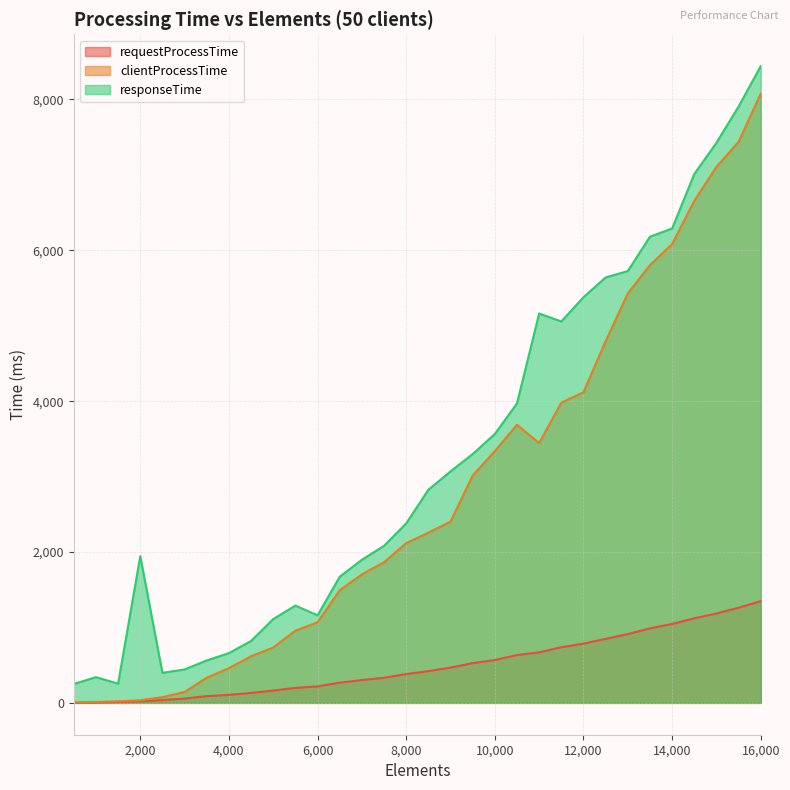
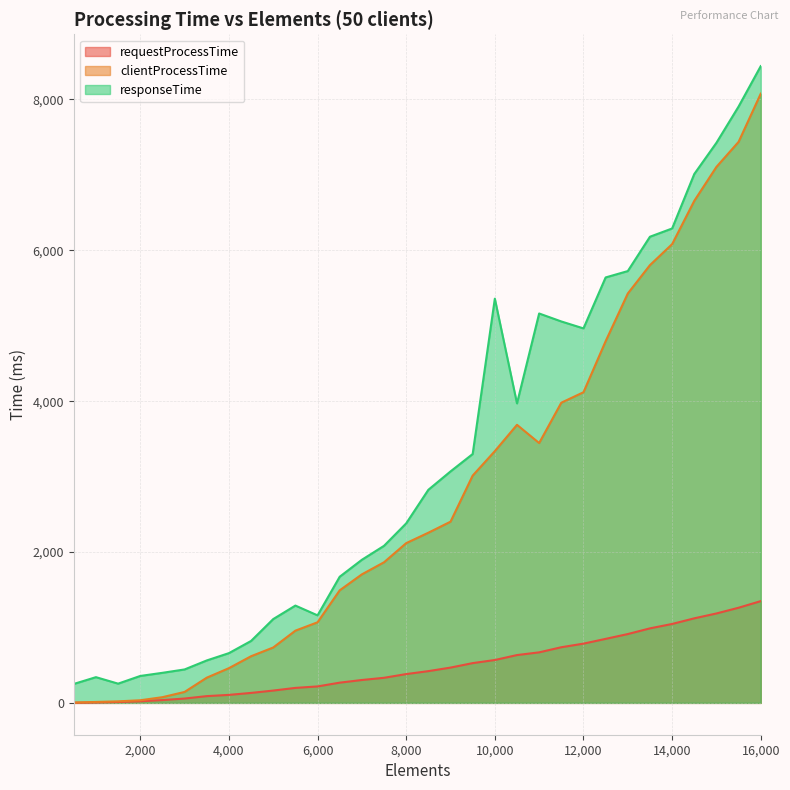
responseTime, 2,000: 1,900 -> 400
responseTime, 10,000: 3,600 -> 5,400
responseTime, 12,000: 5,400 -> 5,000
